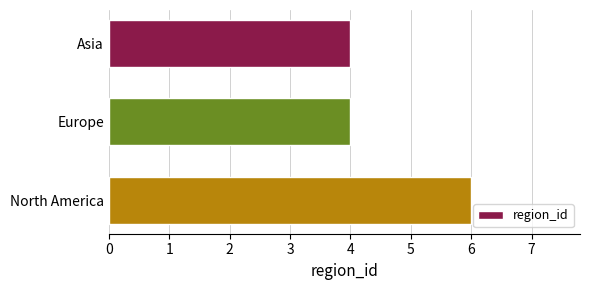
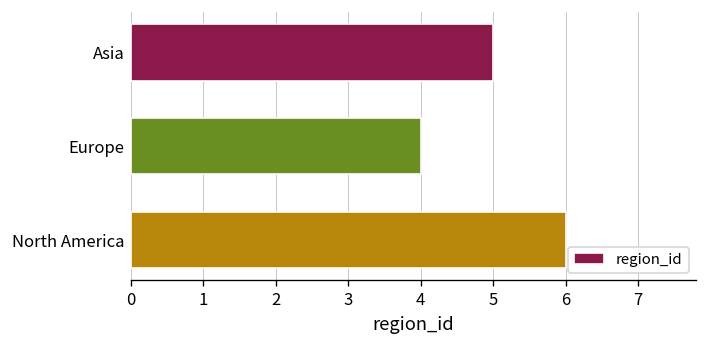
Asia: 4 -> 5
